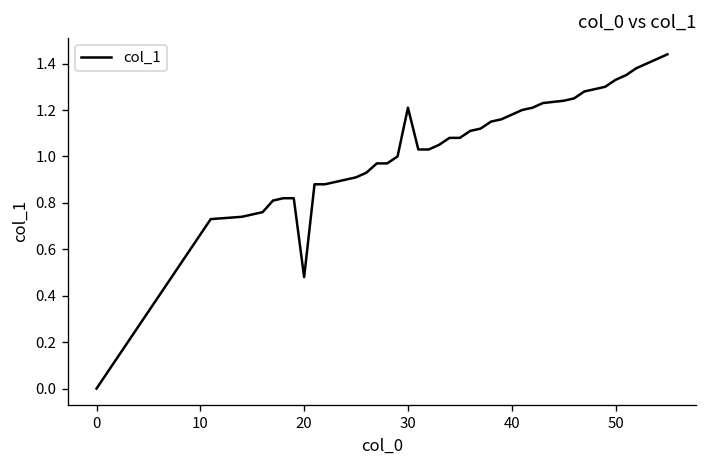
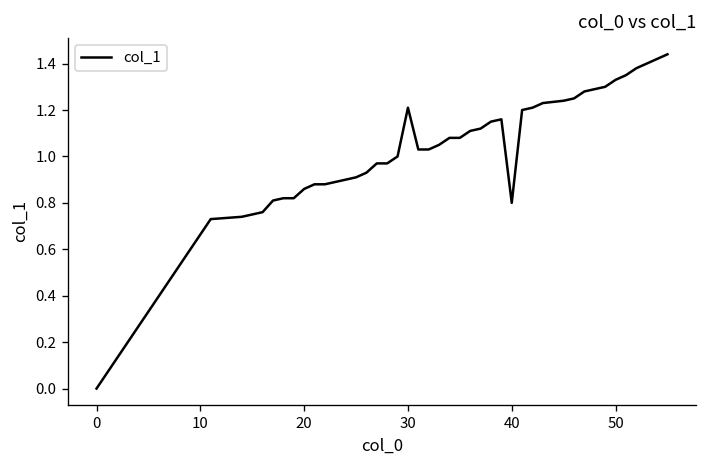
20: 0.48 -> 0.86
40: 1.18 -> 0.80
